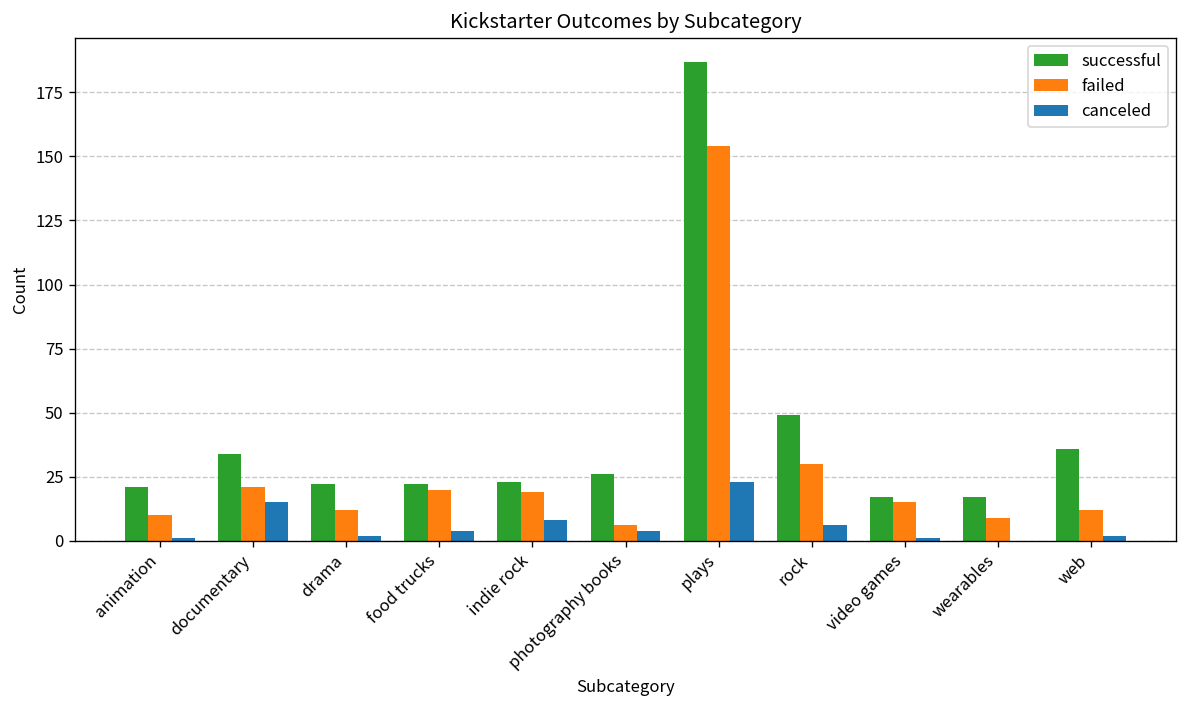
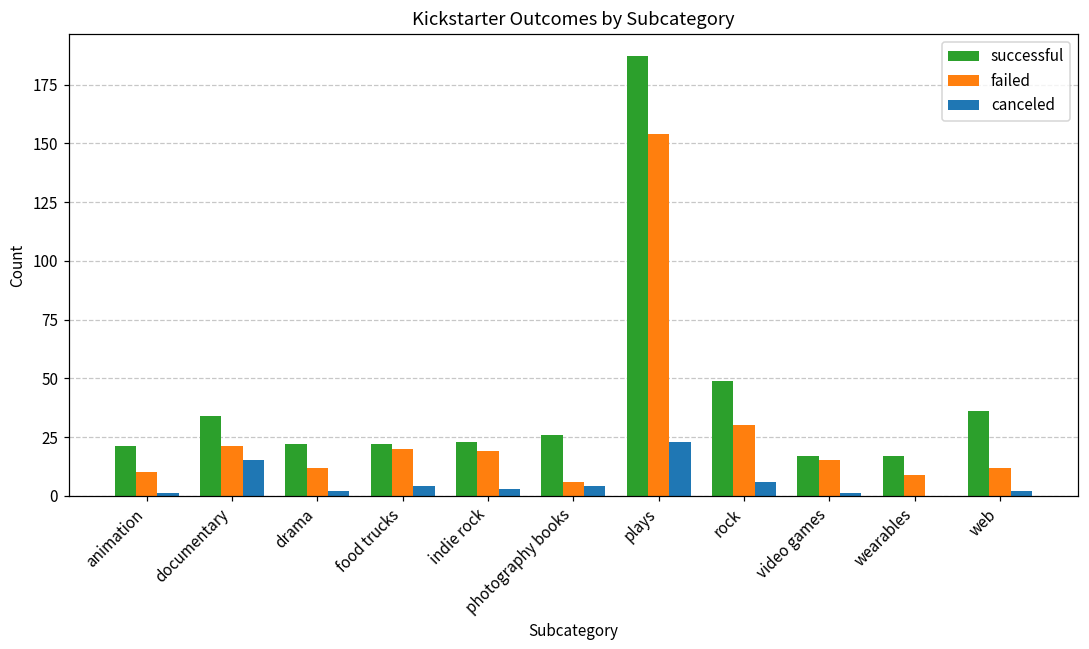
canceled, indie rock: 8 -> 3
